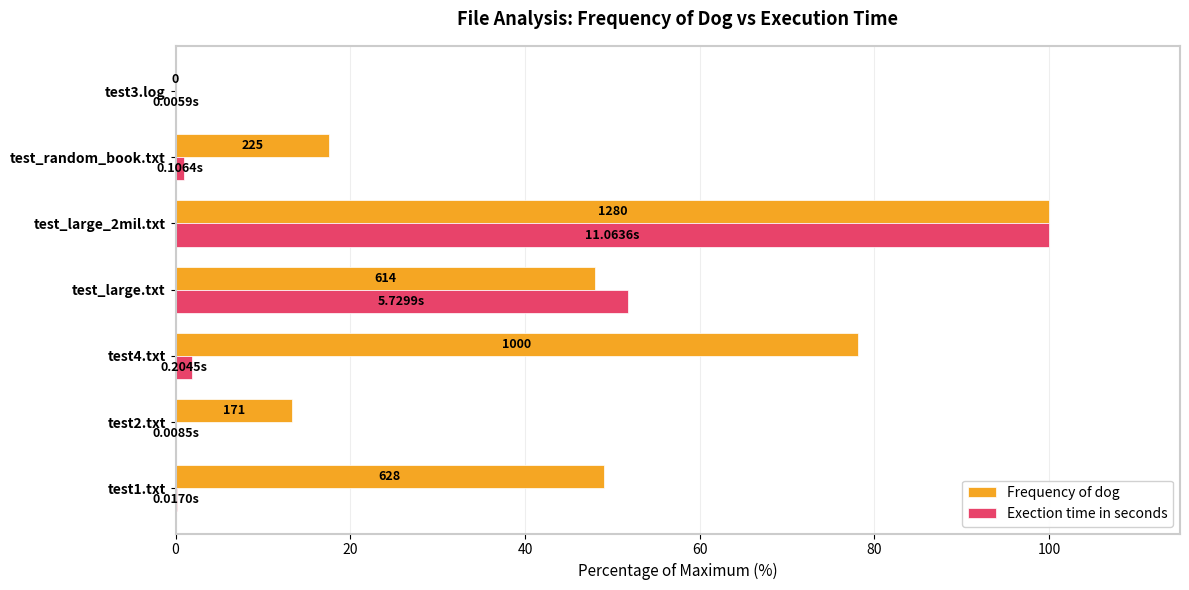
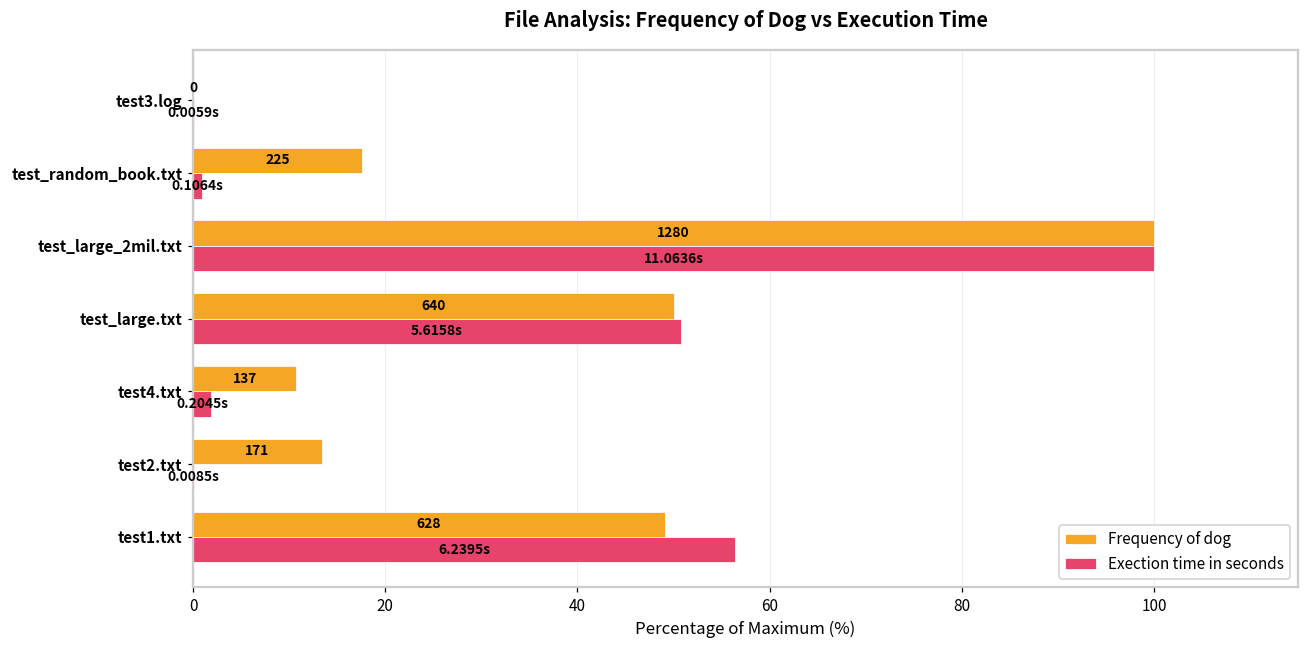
Frequency of dog, test_large.txt: 614 -> 640
Exection time in seconds, test_large.txt: 5.7299s -> 5.6158s
Frequency of dog, test4.txt: 1000 -> 137
Exection time in seconds, test1.txt: 0.0170s -> 6.2395s
